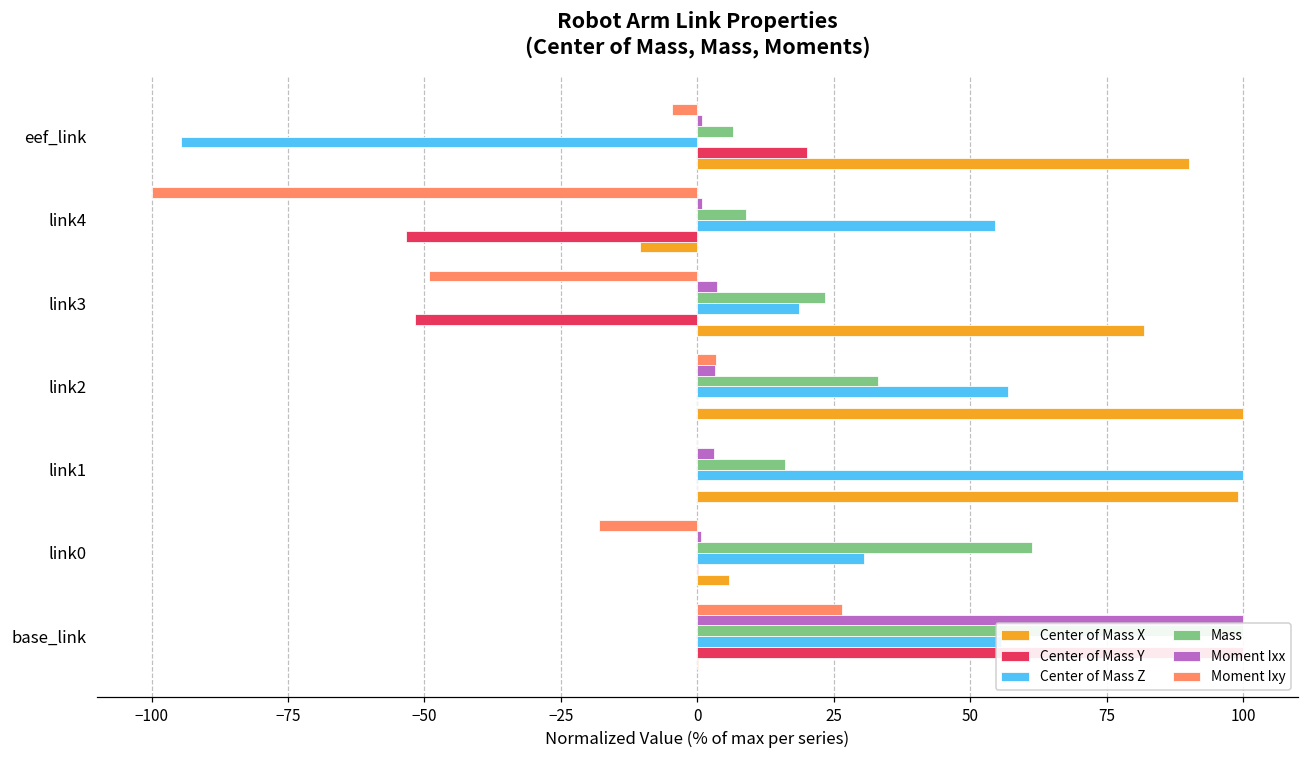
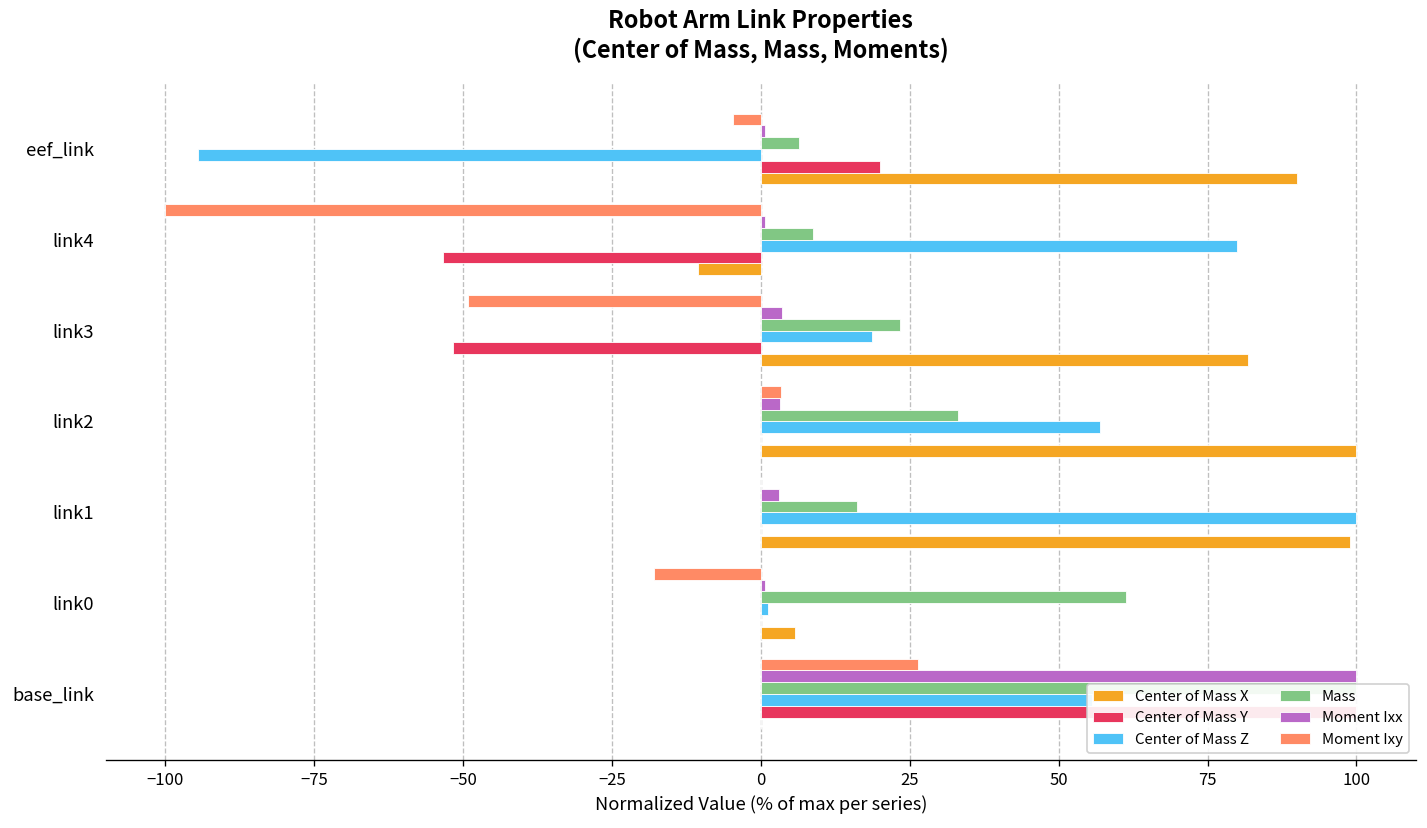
Center of Mass Z, link4: 55 -> 80
Center of Mass Z, link0: 31 -> 1
